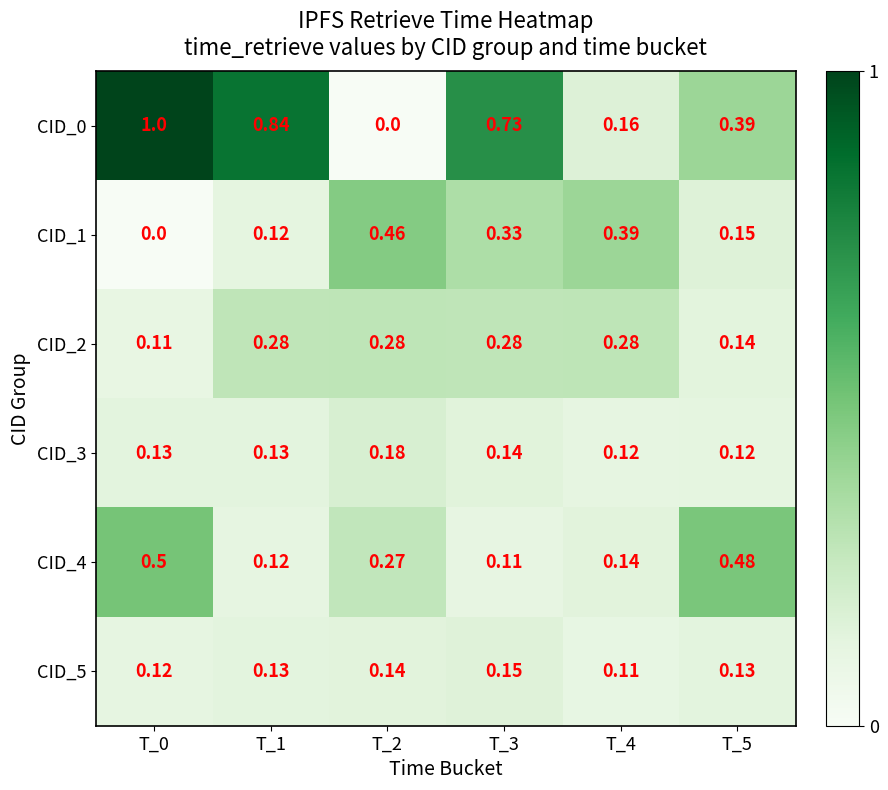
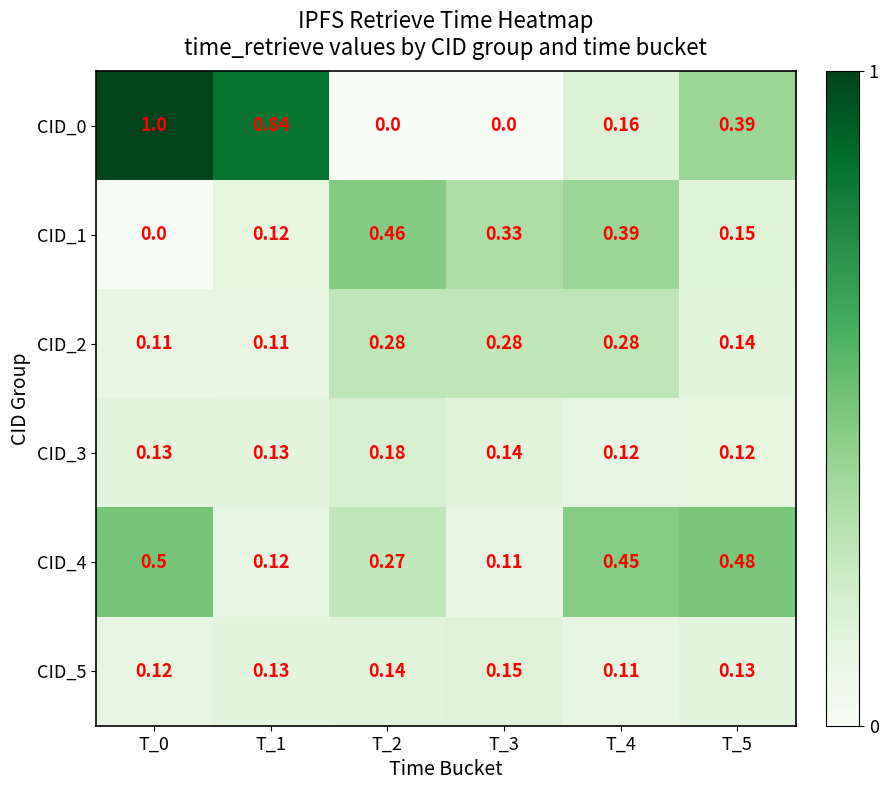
CID_0, T_3: 0.73 -> 0.0
CID_2, T_1: 0.28 -> 0.11
CID_4, T_4: 0.14 -> 0.45
